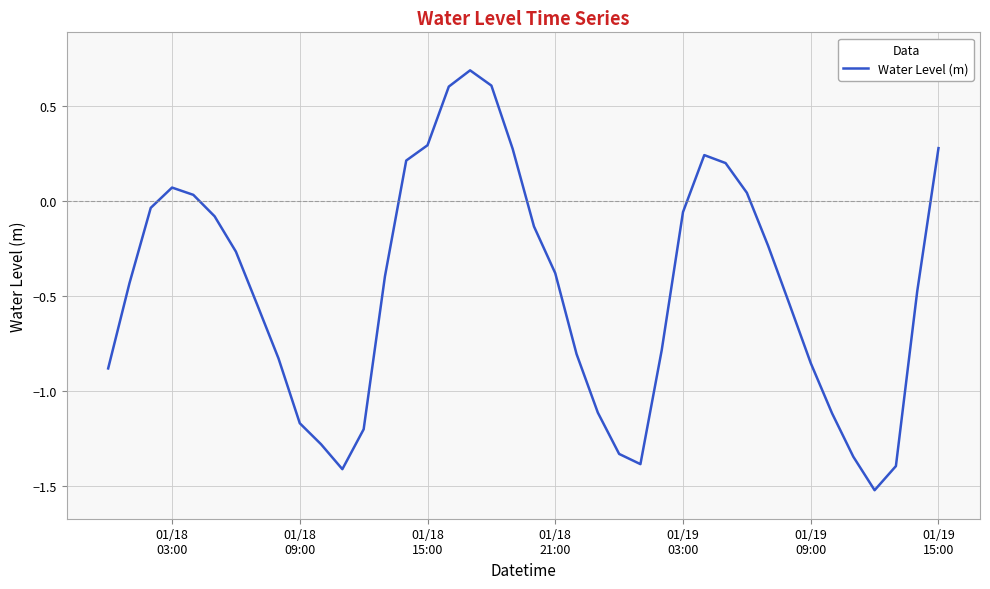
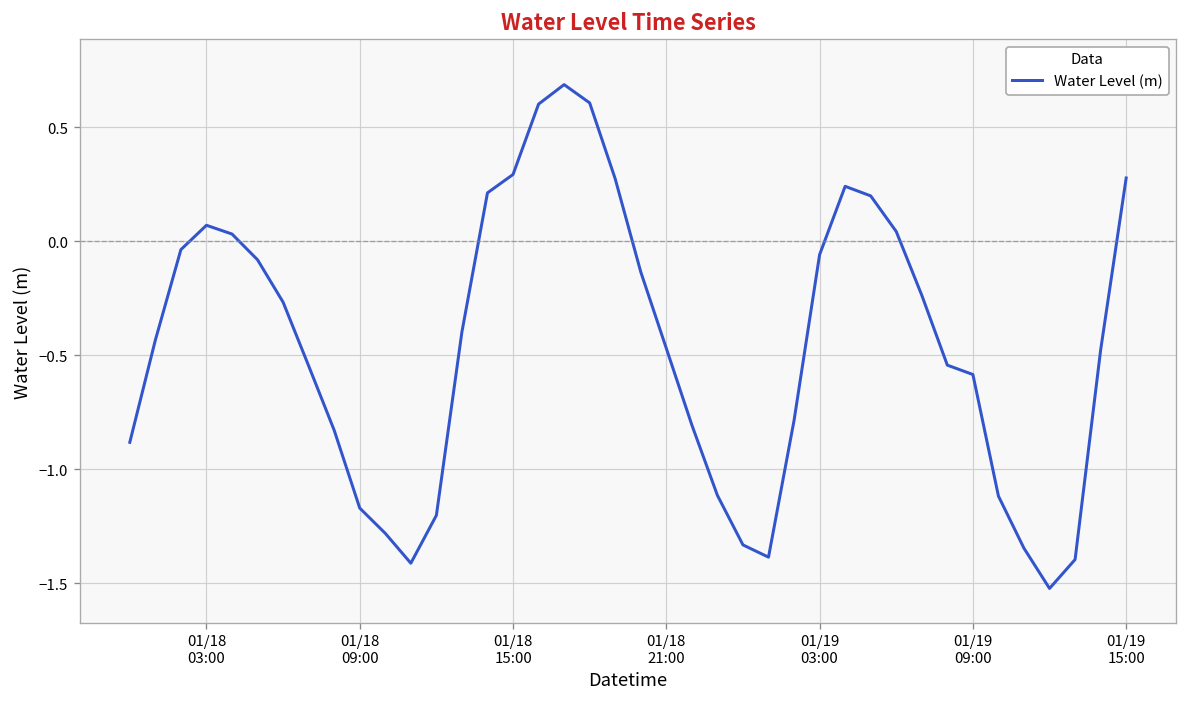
01/18 21:00: -0.38 -> -0.47
01/19 09:00: -0.85 -> -0.58
